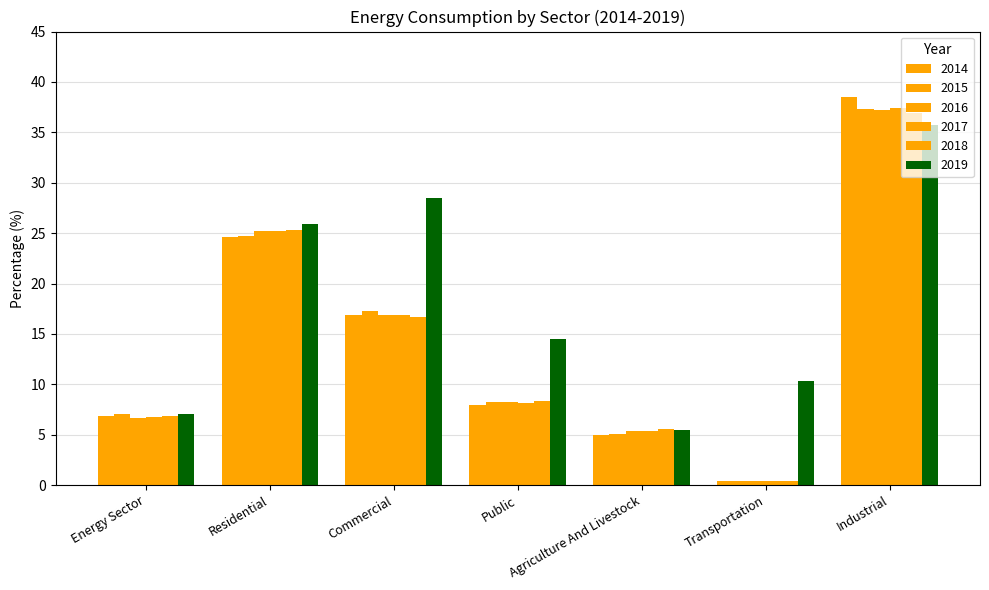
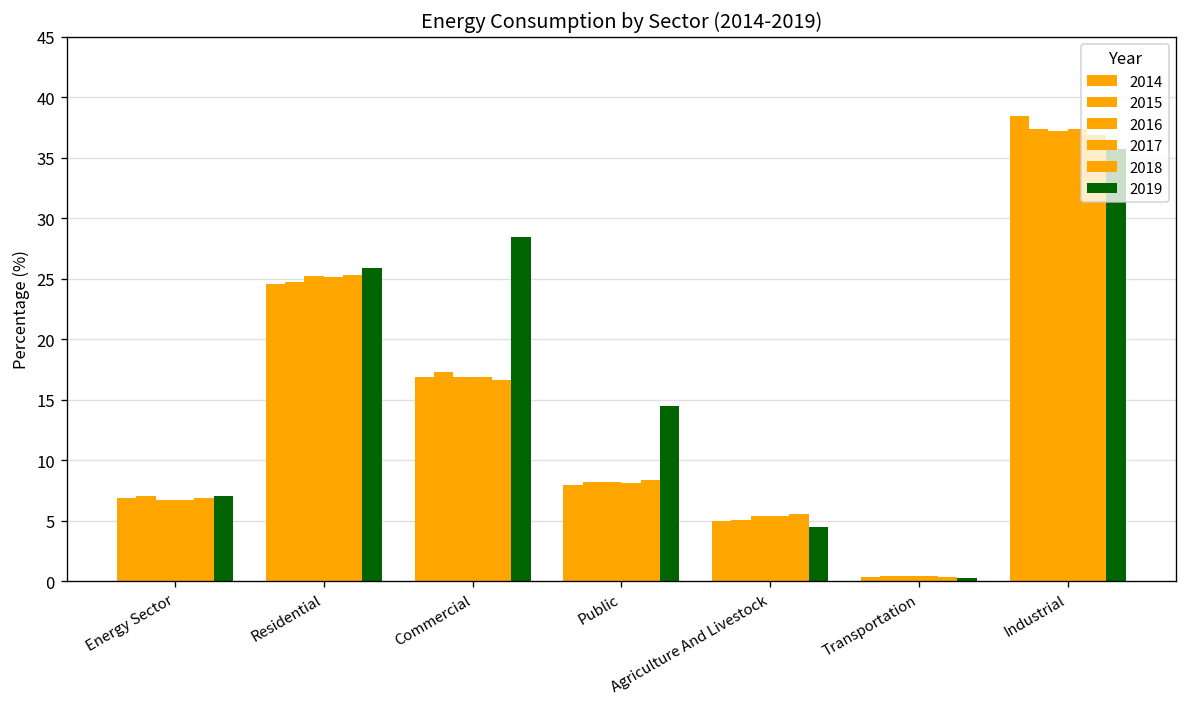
2019, Agriculture And Livestock: 5.5 -> 4.5
2019, Transportation: 10.3 -> 0.3
